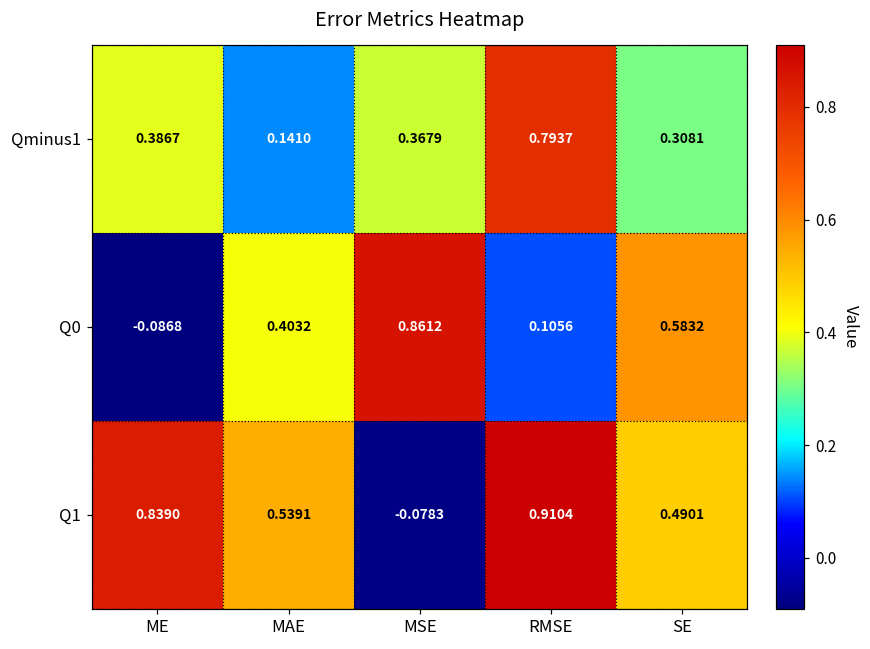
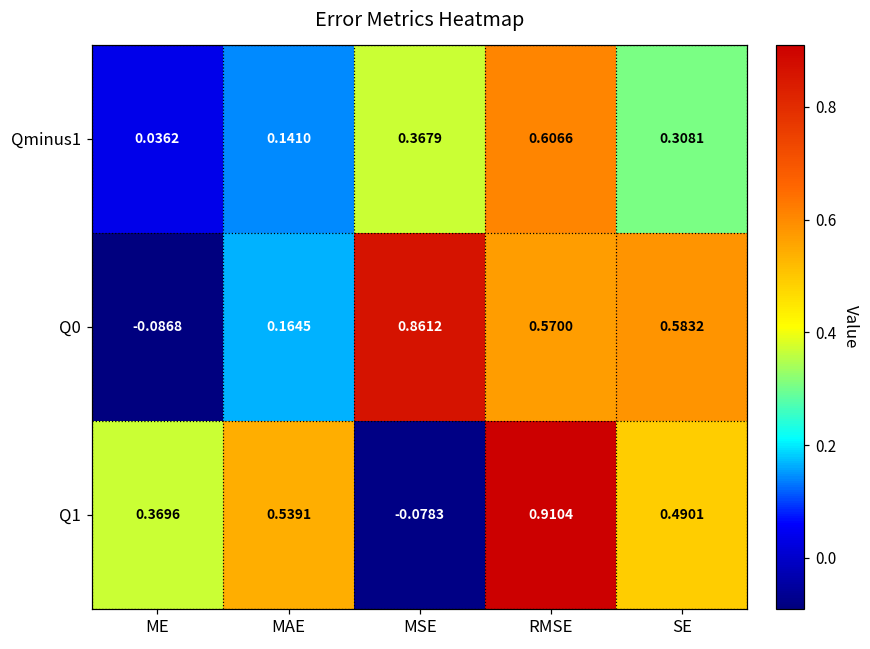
Qminus1, ME: 0.3867 -> 0.0362
Qminus1, RMSE: 0.7937 -> 0.6066
Q0, MAE: 0.4032 -> 0.1645
Q0, RMSE: 0.1056 -> 0.5700
Q1, ME: 0.8390 -> 0.3696
